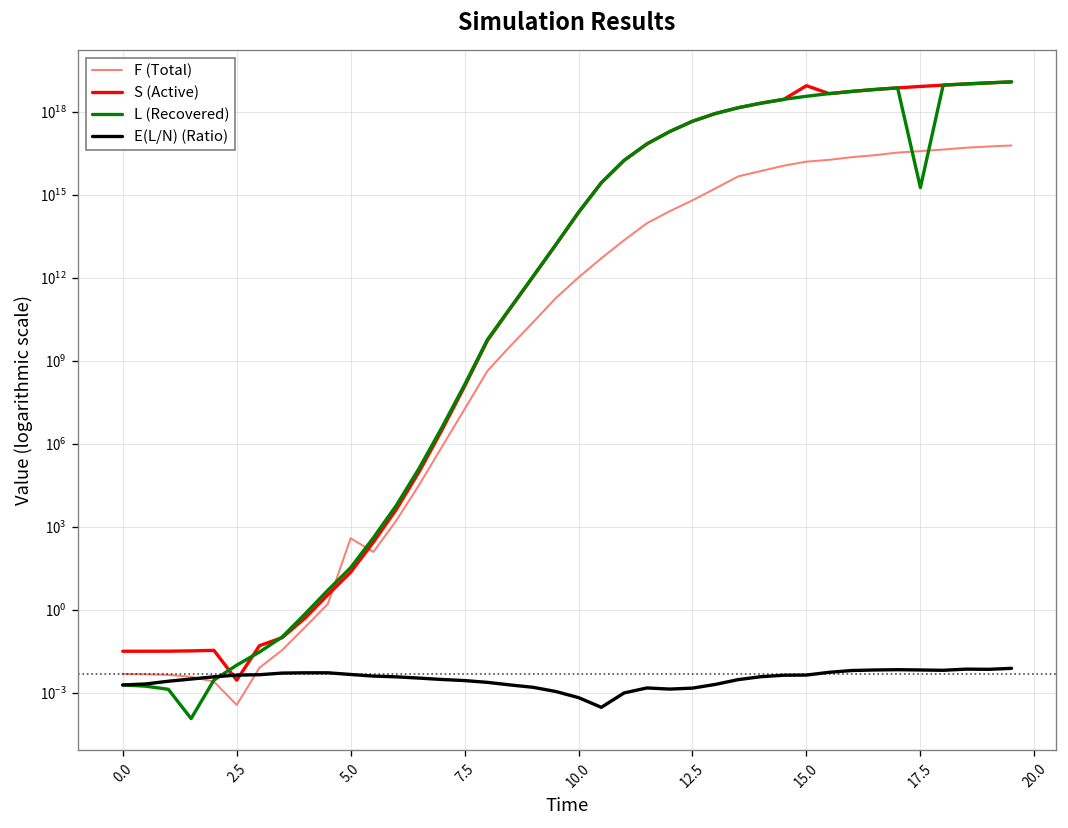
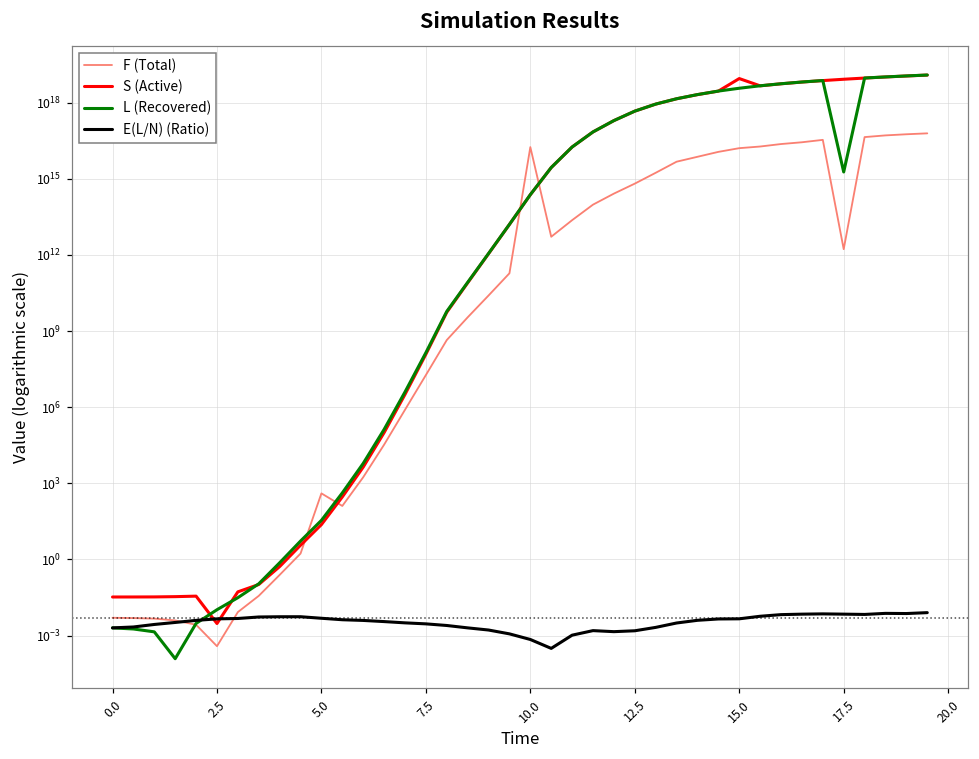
F (Total), 10.0: 1000000000000 -> 20000000000000000
F (Total), 17.5: 40000000000000000 -> 2000000000000
